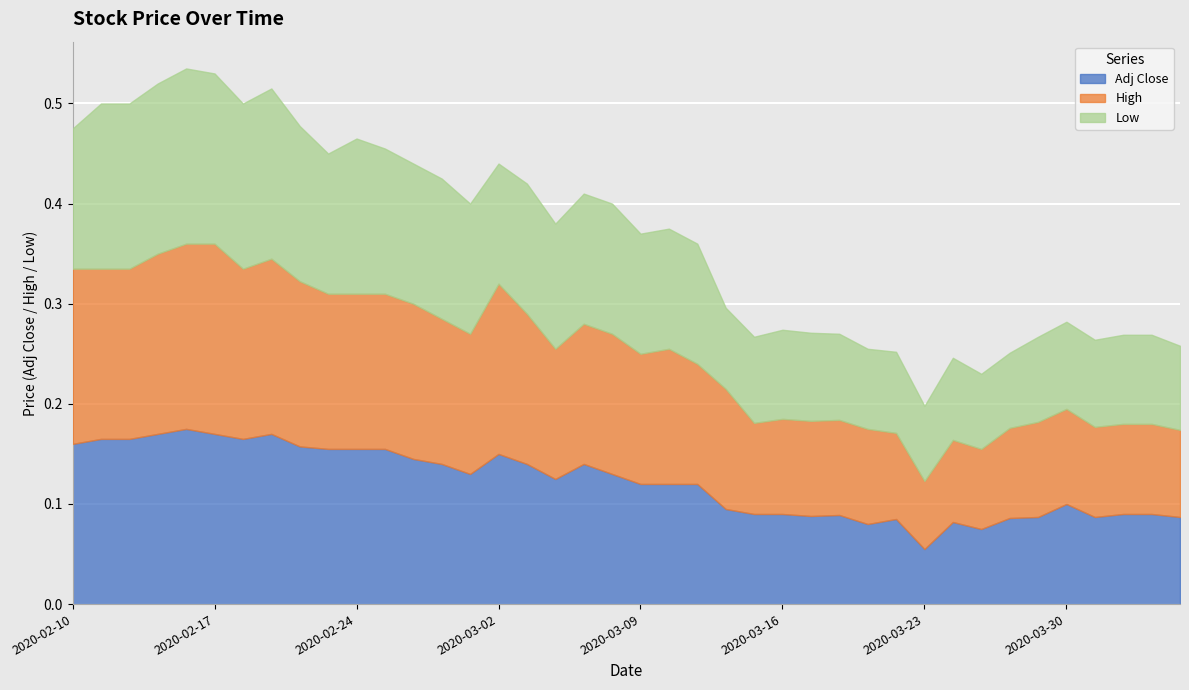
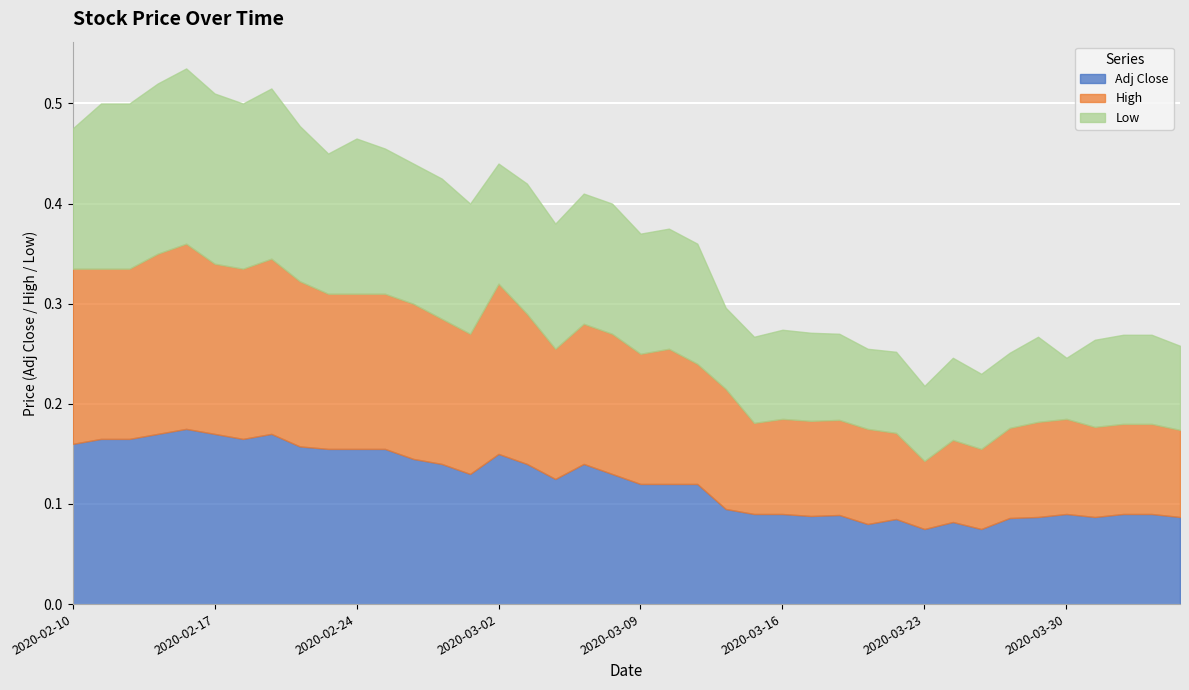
High, 2020-02-17: 0.19 -> 0.17
Adj Close, 2020-03-23: 0.055 -> 0.075
Adj Close, 2020-03-30: 0.10 -> 0.09
Low, 2020-03-30: 0.087 -> 0.061
